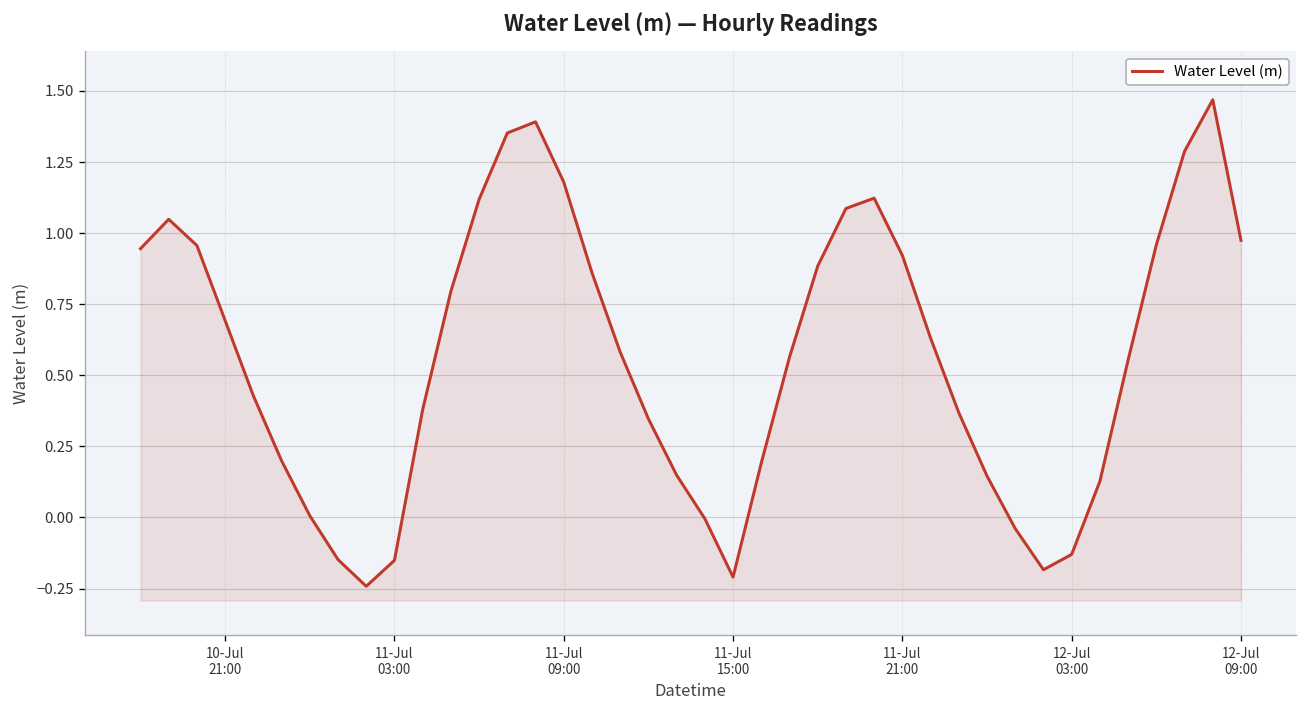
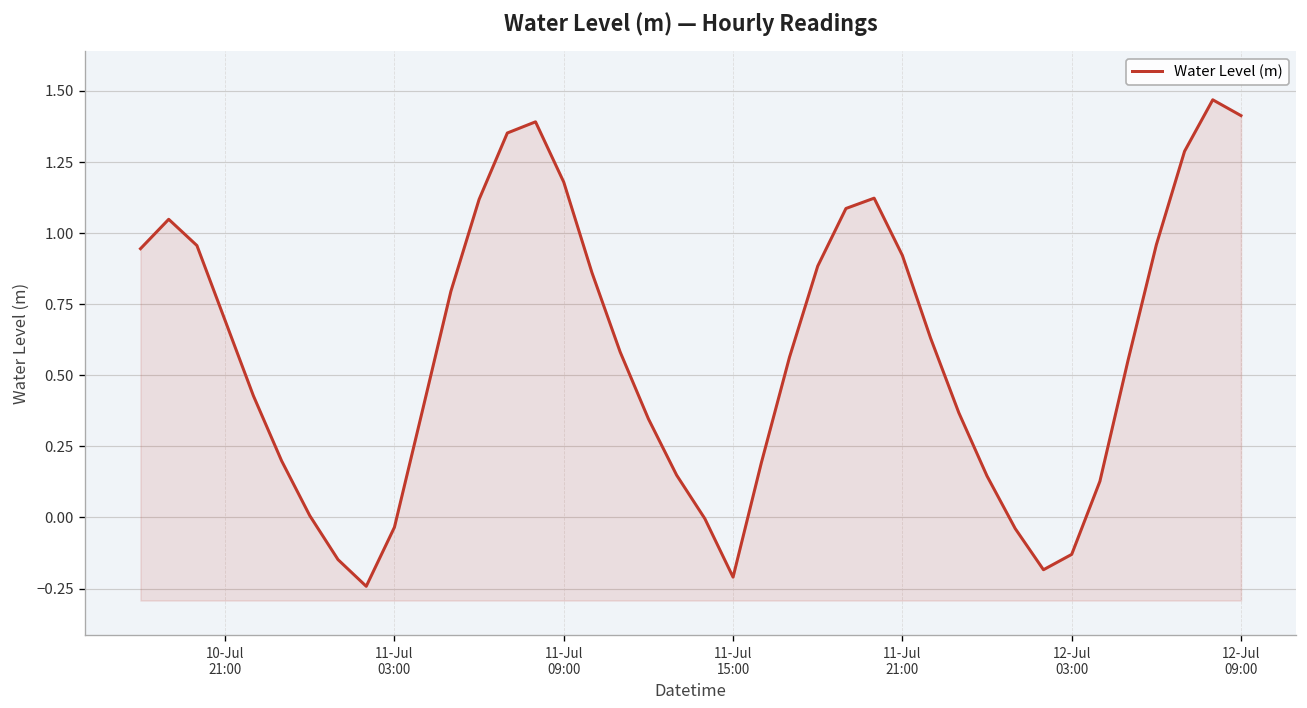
11-Jul 03:00: -0.15 -> -0.03
12-Jul 09:00: 0.97 -> 1.41
